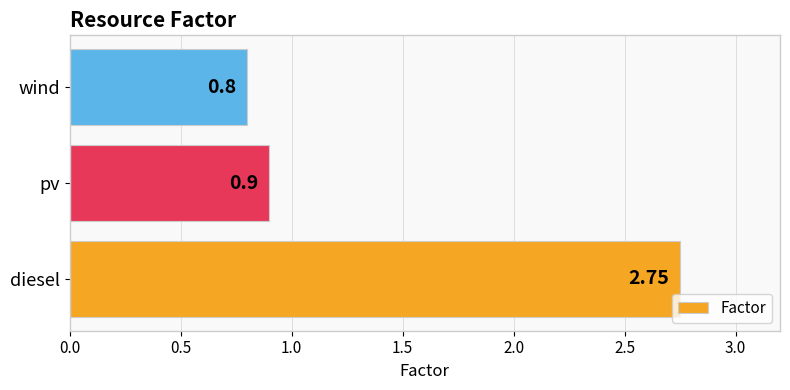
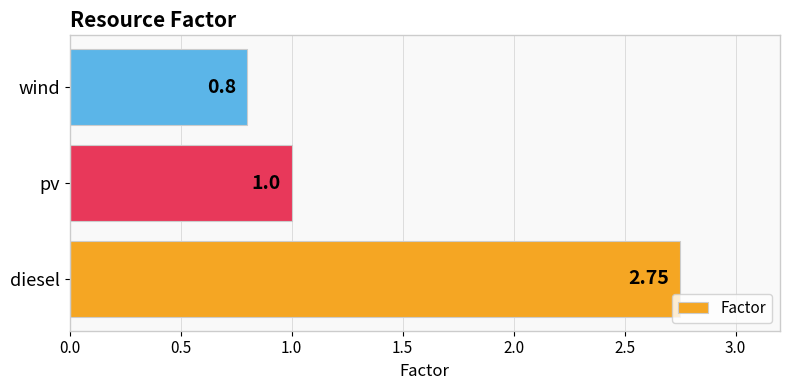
pv: 0.9 -> 1.0
